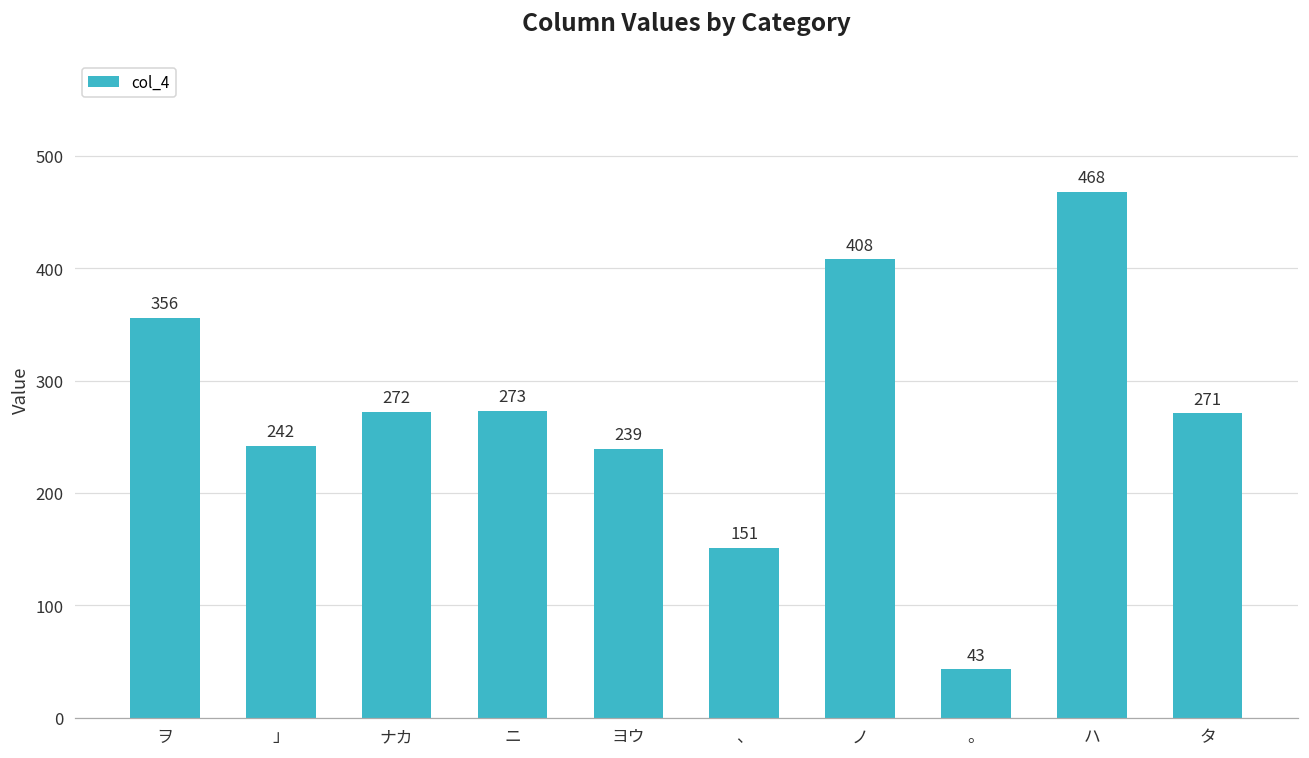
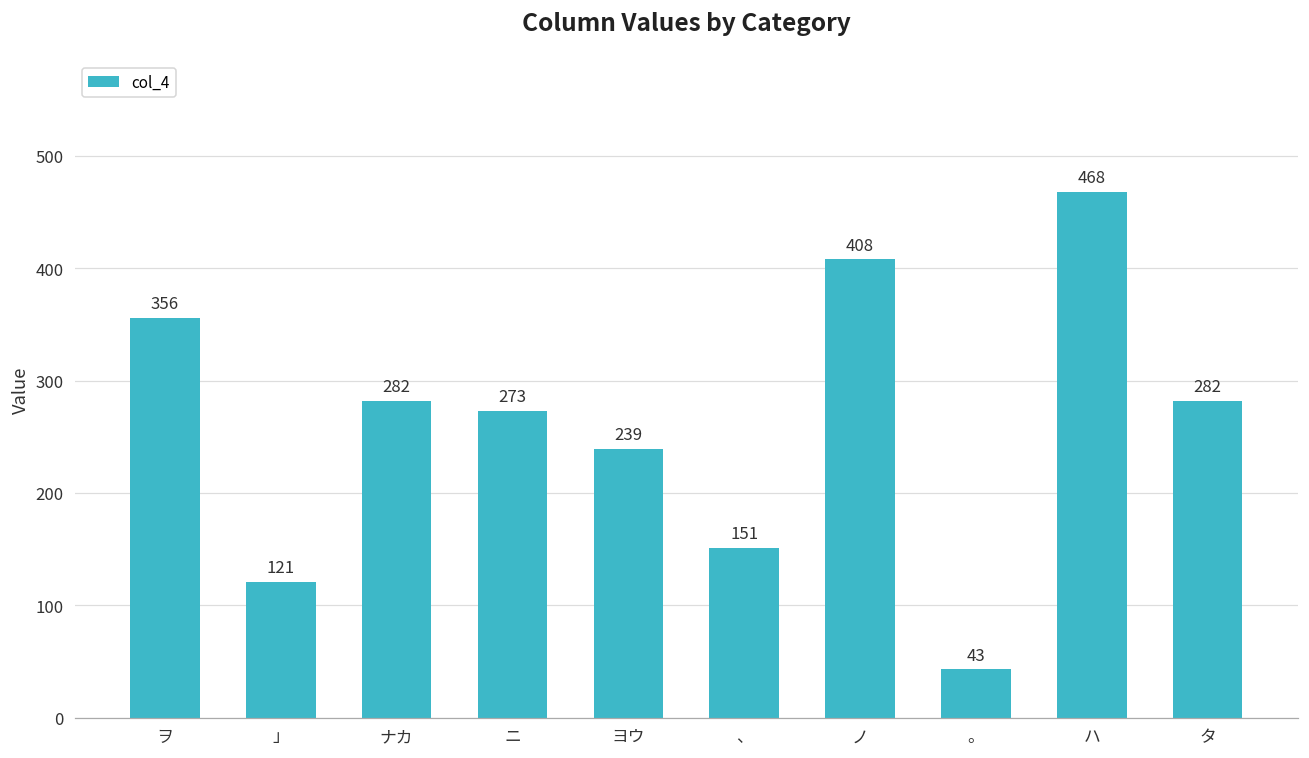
」: 242 -> 121
ナカ: 272 -> 282
タ: 271 -> 282
